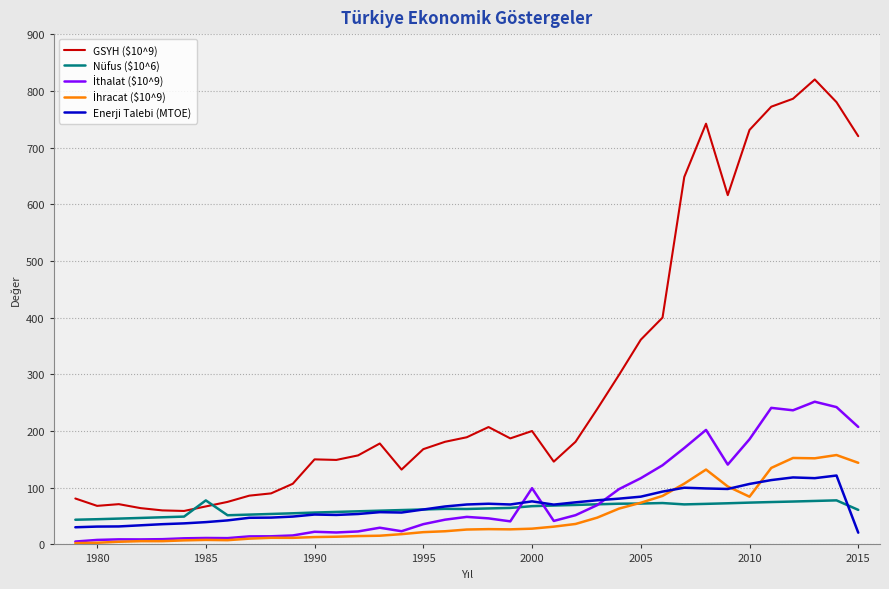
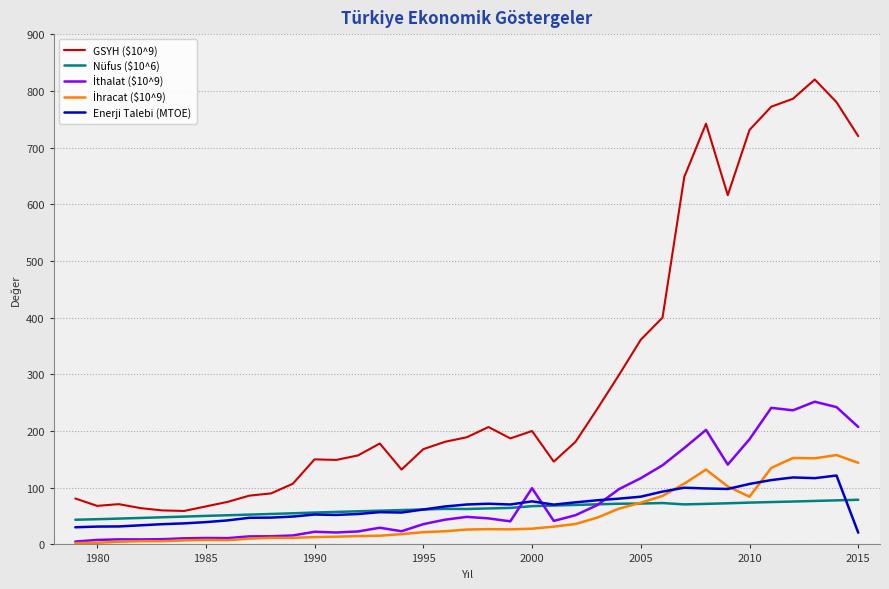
Nüfus ($10^6), 1985: 80 -> 50
Nüfus ($10^6), 2015: 60 -> 80
